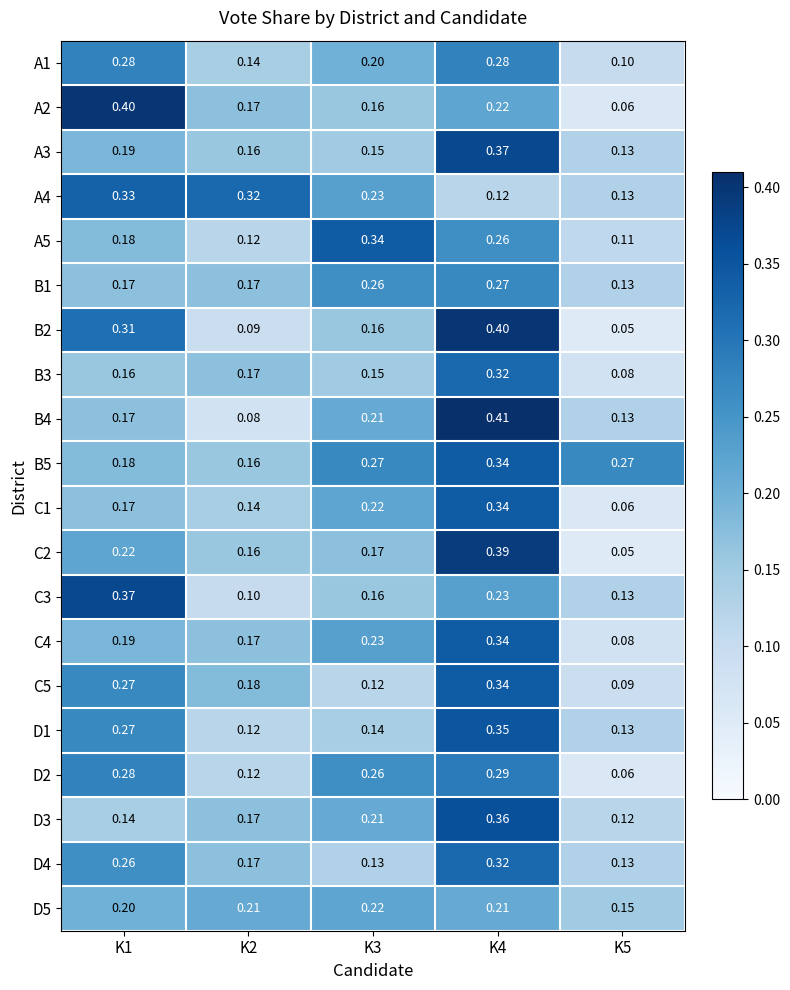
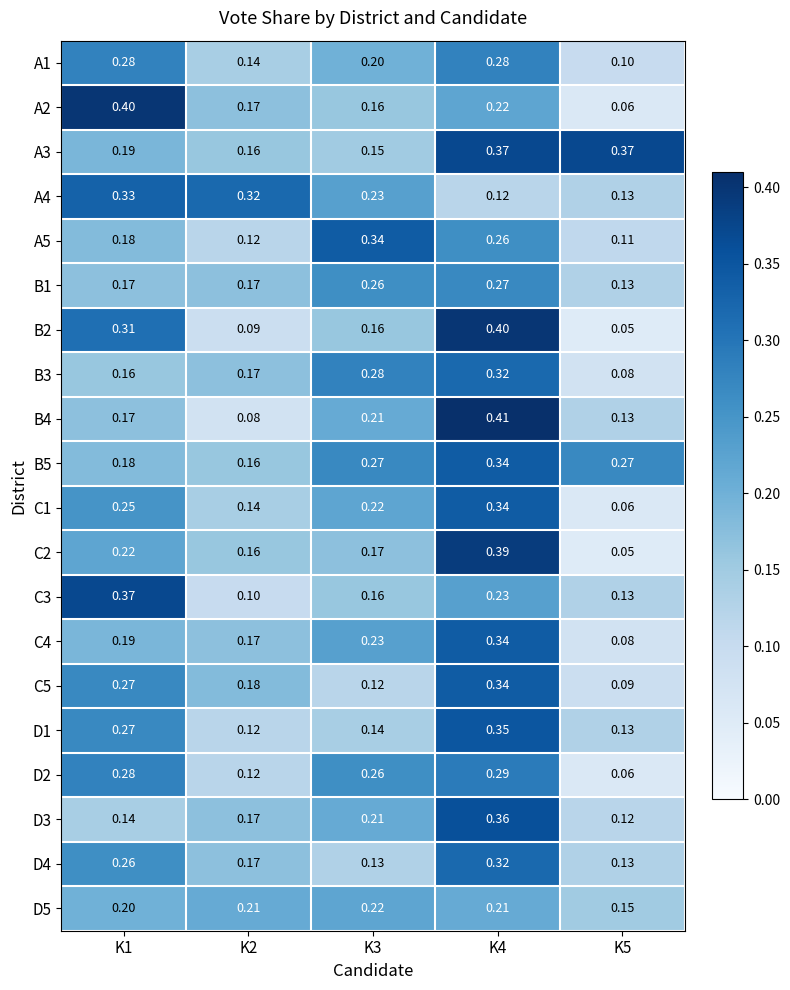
A3, K5: 0.13 -> 0.37
B3, K3: 0.15 -> 0.28
C1, K1: 0.17 -> 0.25
